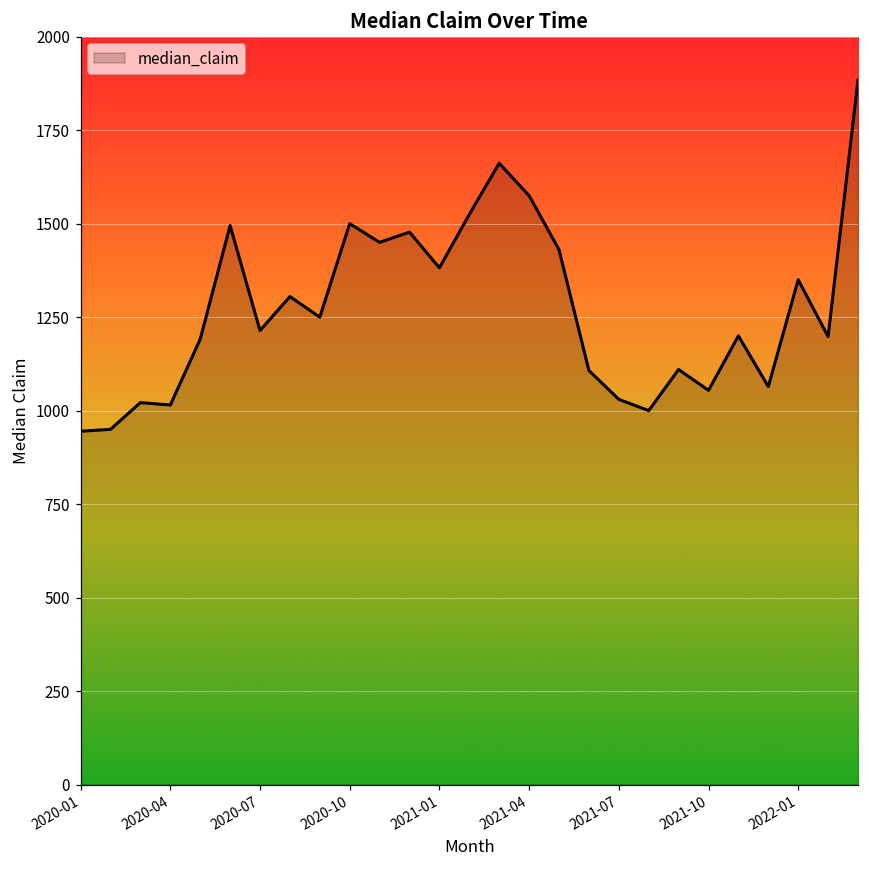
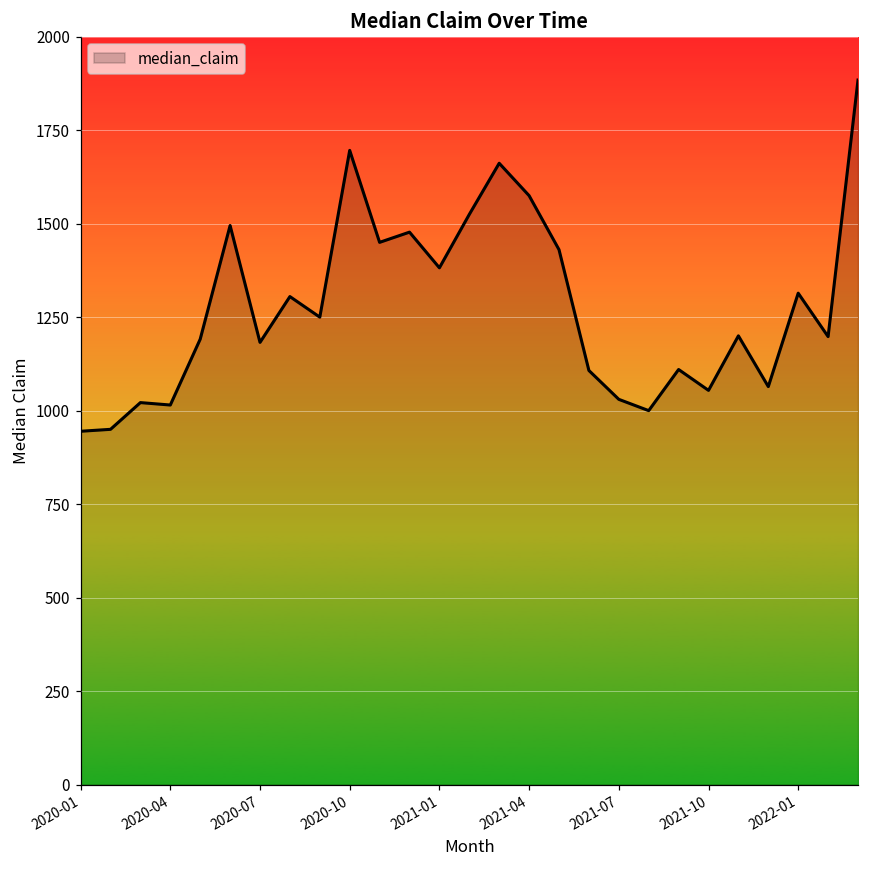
2020-07: 1210 -> 1180
2020-10: 1500 -> 1700
2022-01: 1350 -> 1310
